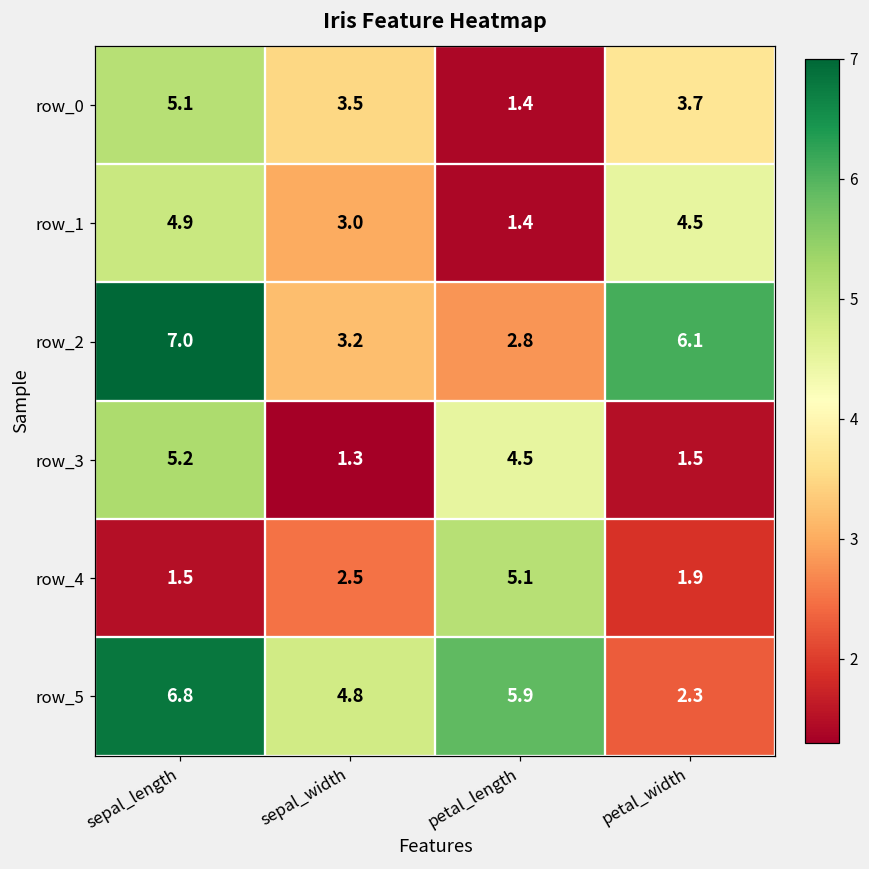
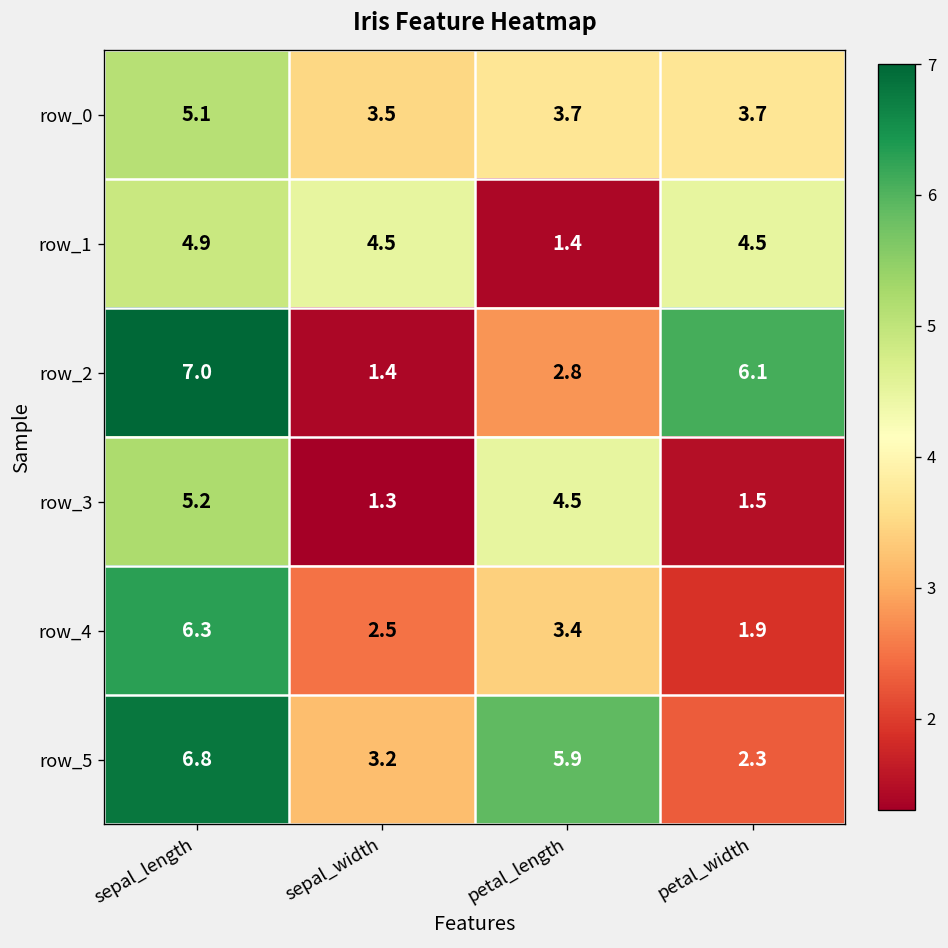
row_0, petal_length: 1.4 -> 3.7
row_1, sepal_width: 3.0 -> 4.5
row_2, sepal_width: 3.2 -> 1.4
row_4, sepal_length: 1.5 -> 6.3
row_4, petal_length: 5.1 -> 3.4
row_5, sepal_width: 4.8 -> 3.2
